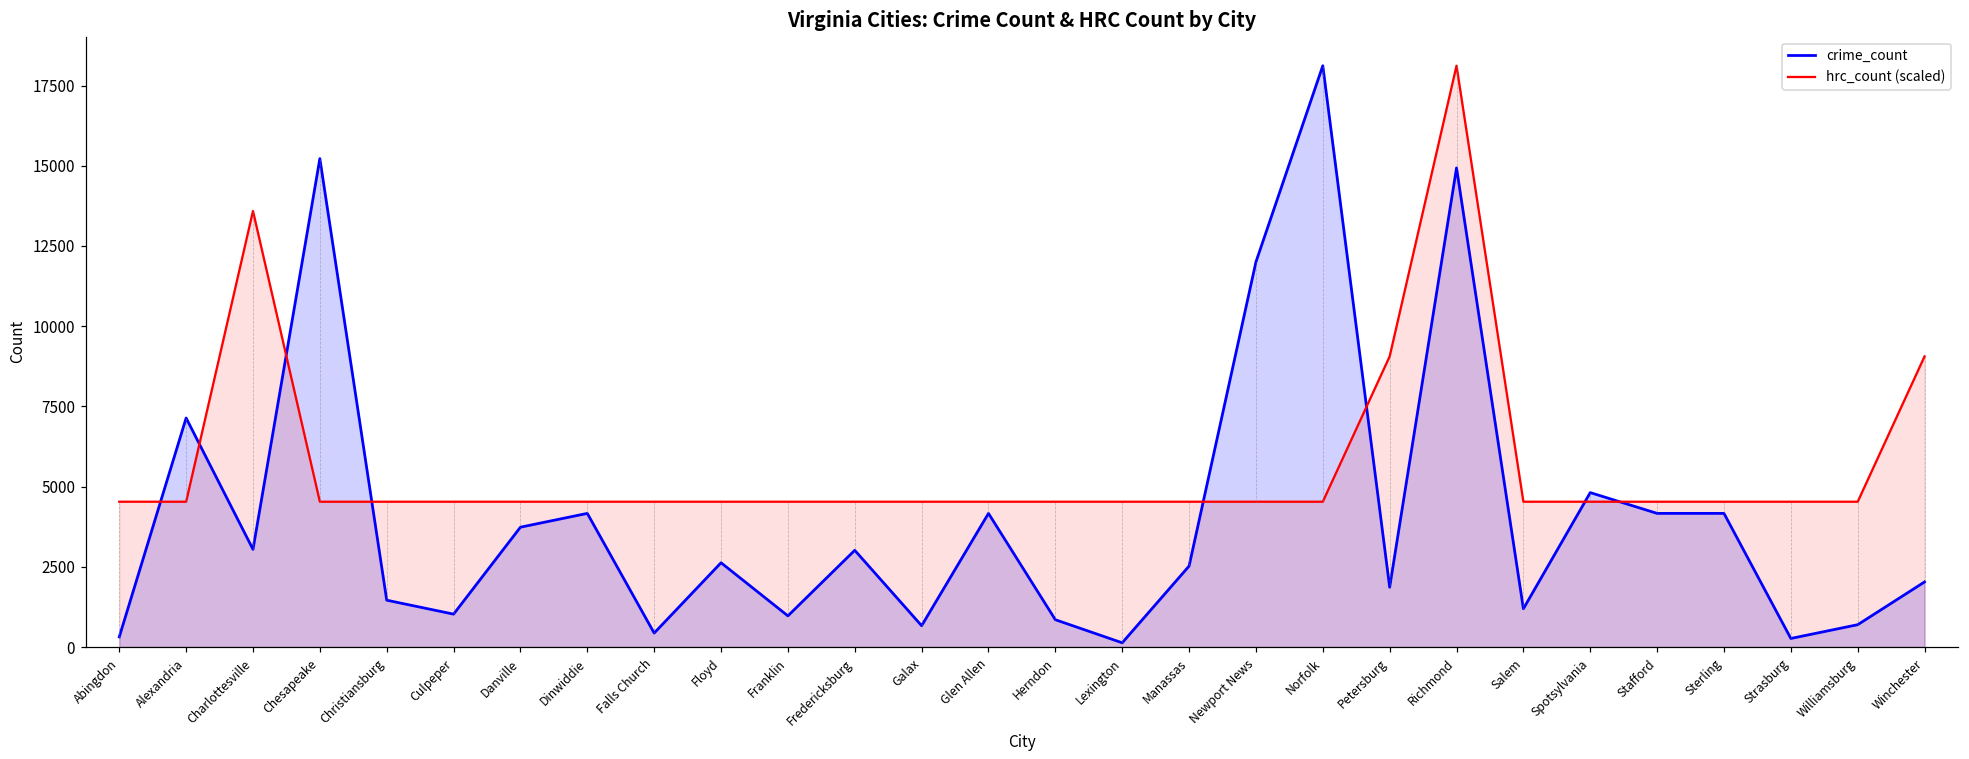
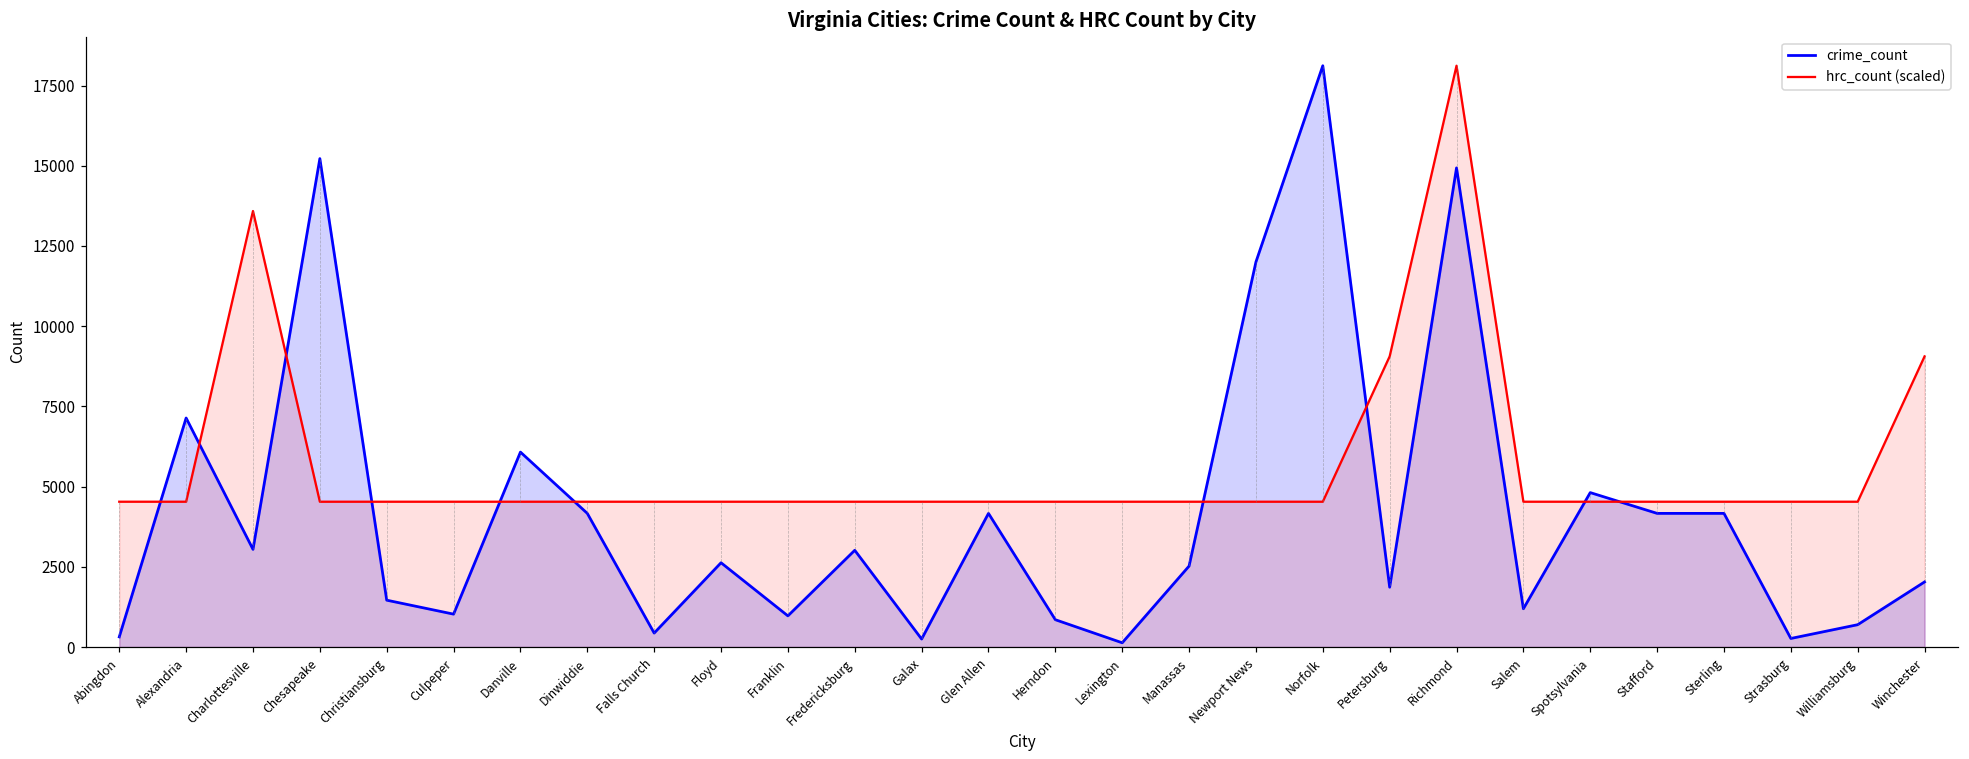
crime_count, Danville: 3700 -> 6100
crime_count, Galax: 700 -> 300
